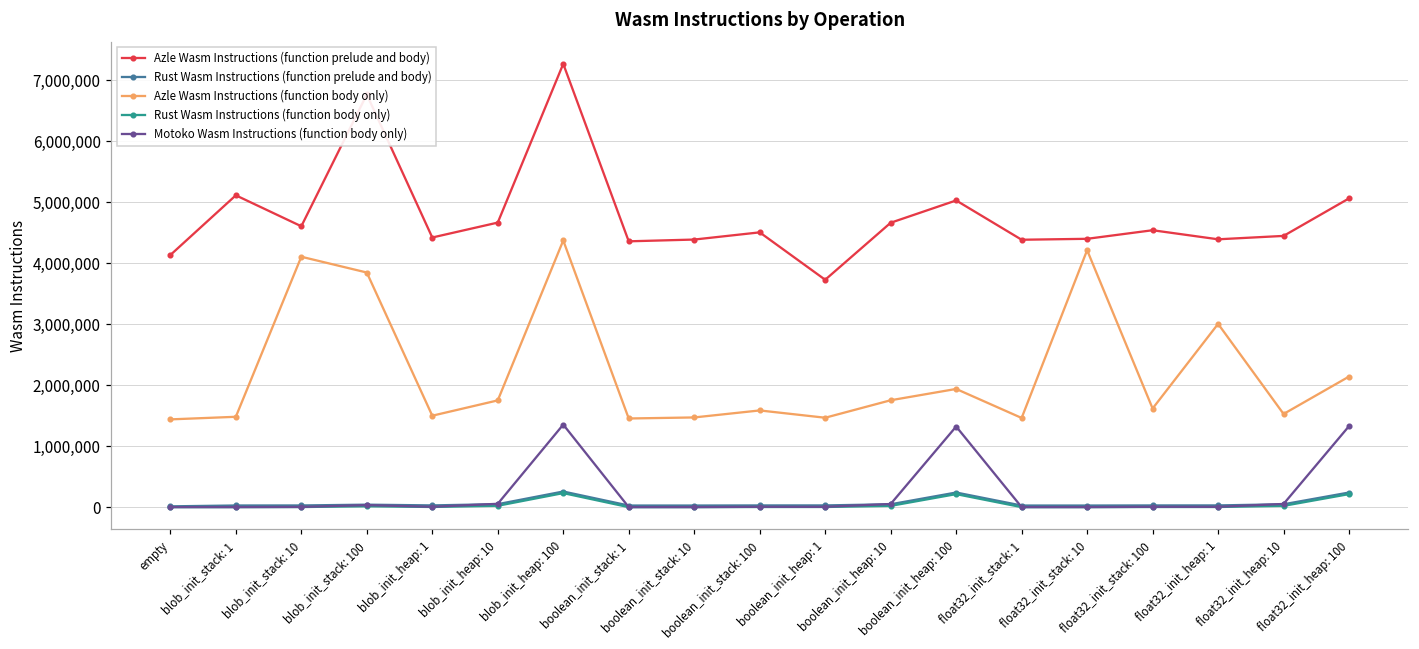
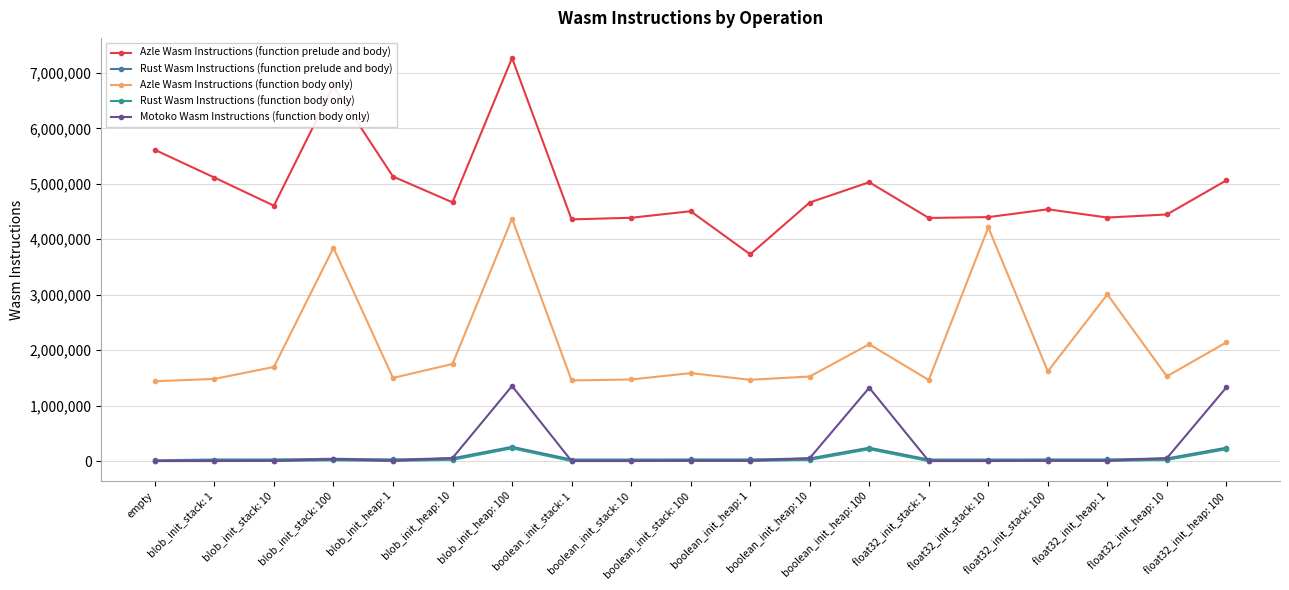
Azle Wasm Instructions (function prelude and body), empty: 4,100,000 -> 5,600,000
Azle Wasm Instructions (function body only), blob_init_stack: 10: 4,100,000 -> 1,700,000
Azle Wasm Instructions (function prelude and body), blob_init_heap: 1: 4,400,000 -> 5,100,000
Azle Wasm Instructions (function body only), boolean_init_heap: 10: 1,800,000 -> 1,500,000
Azle Wasm Instructions (function body only), boolean_init_heap: 100: 1,900,000 -> 2,100,000
